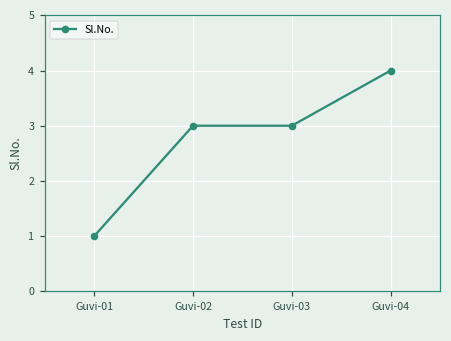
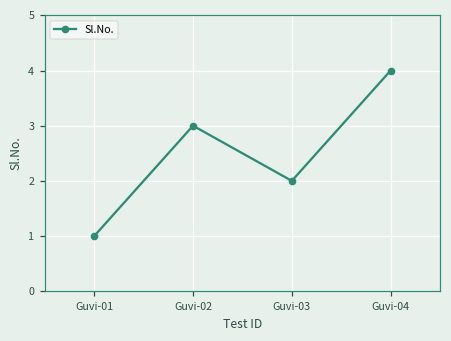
Guvi-03: 3 -> 2
